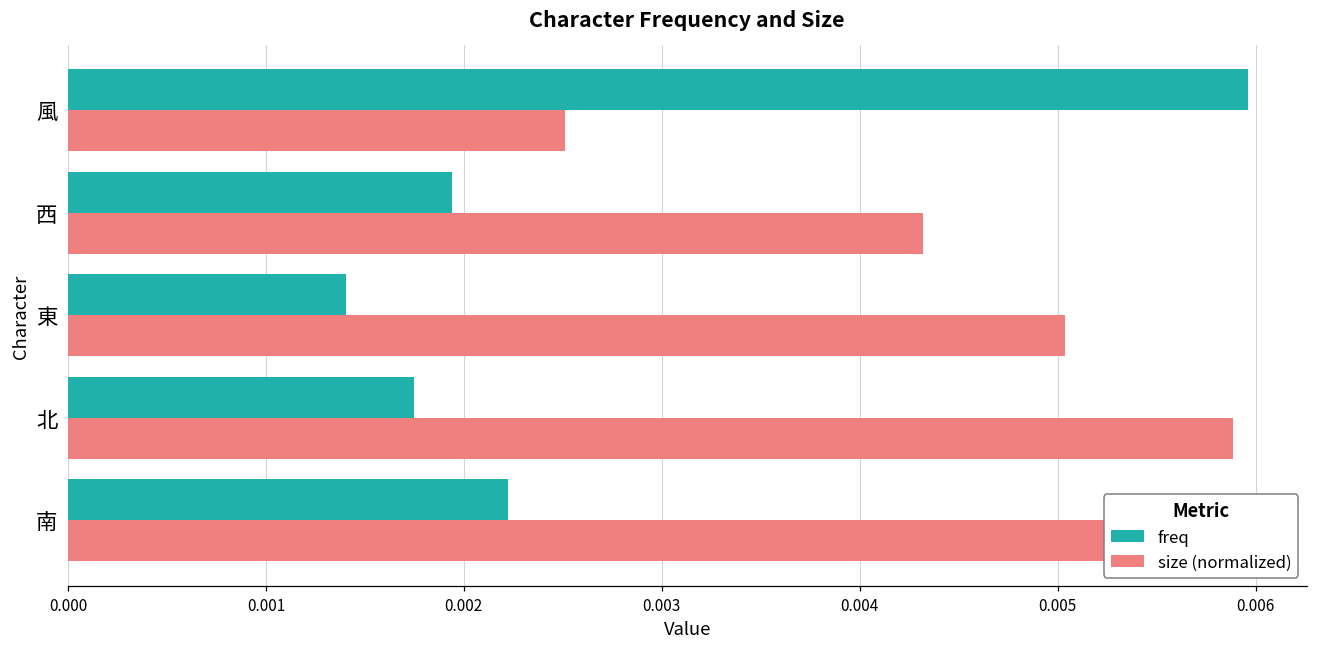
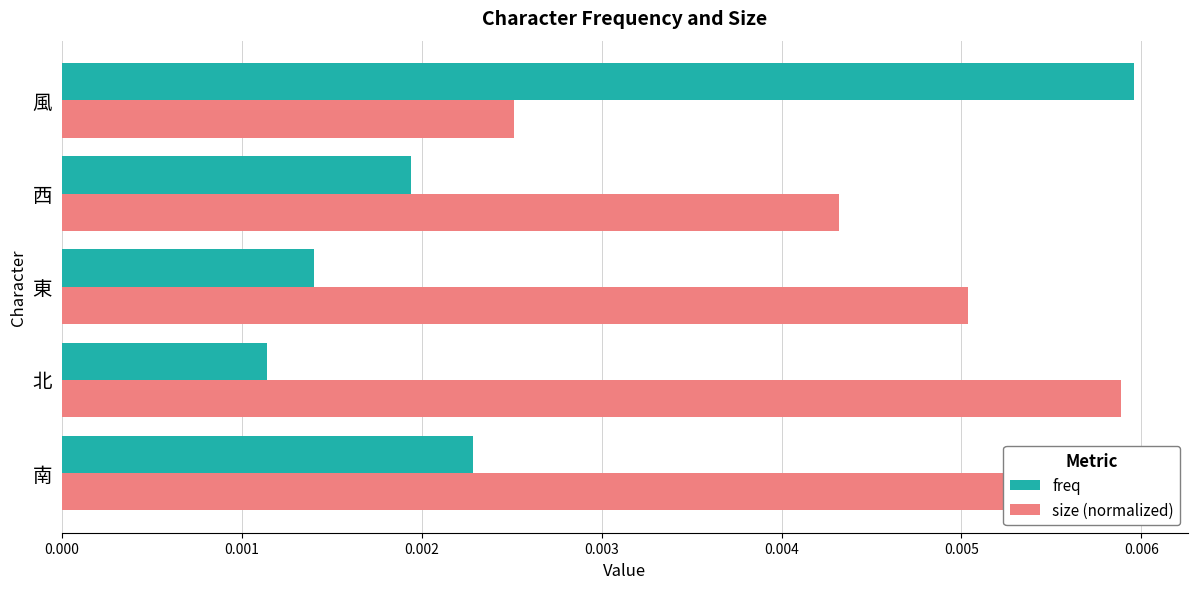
freq, 北: 0.00175 -> 0.00114
freq, 南: 0.00222 -> 0.00228
